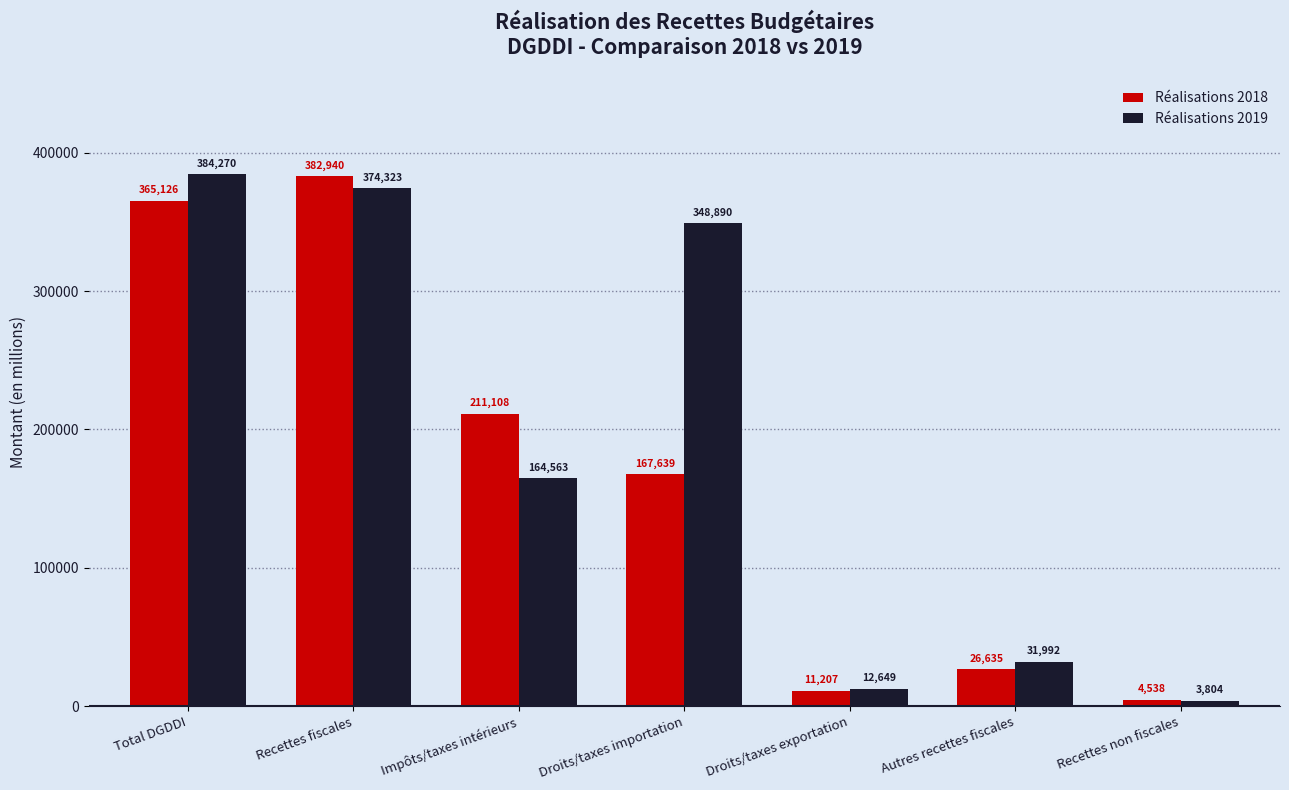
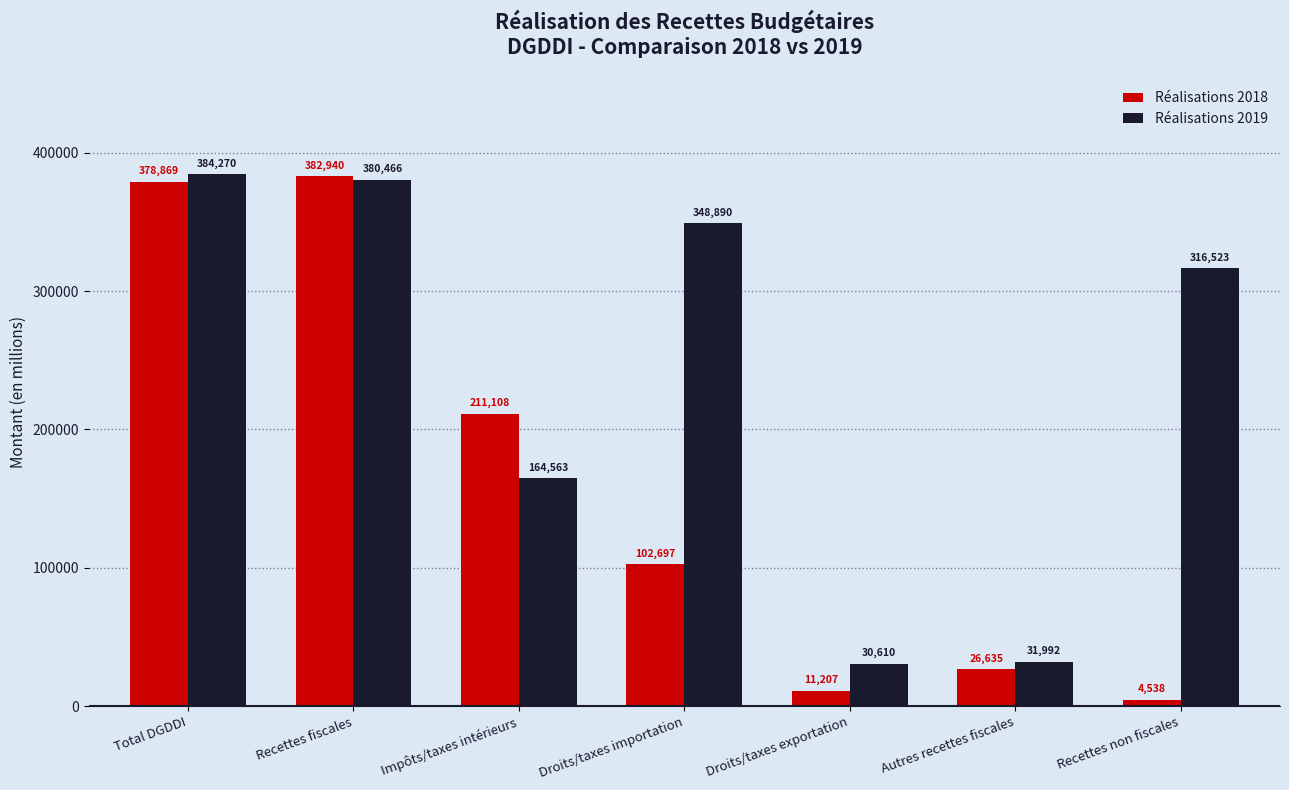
Réalisations 2018, Total DGDDI: 365,126 -> 378,869
Réalisations 2019, Recettes fiscales: 374,323 -> 380,466
Réalisations 2018, Droits/taxes importation: 167,639 -> 102,697
Réalisations 2019, Droits/taxes exportation: 12,649 -> 30,610
Réalisations 2019, Recettes non fiscales: 3,804 -> 316,523
